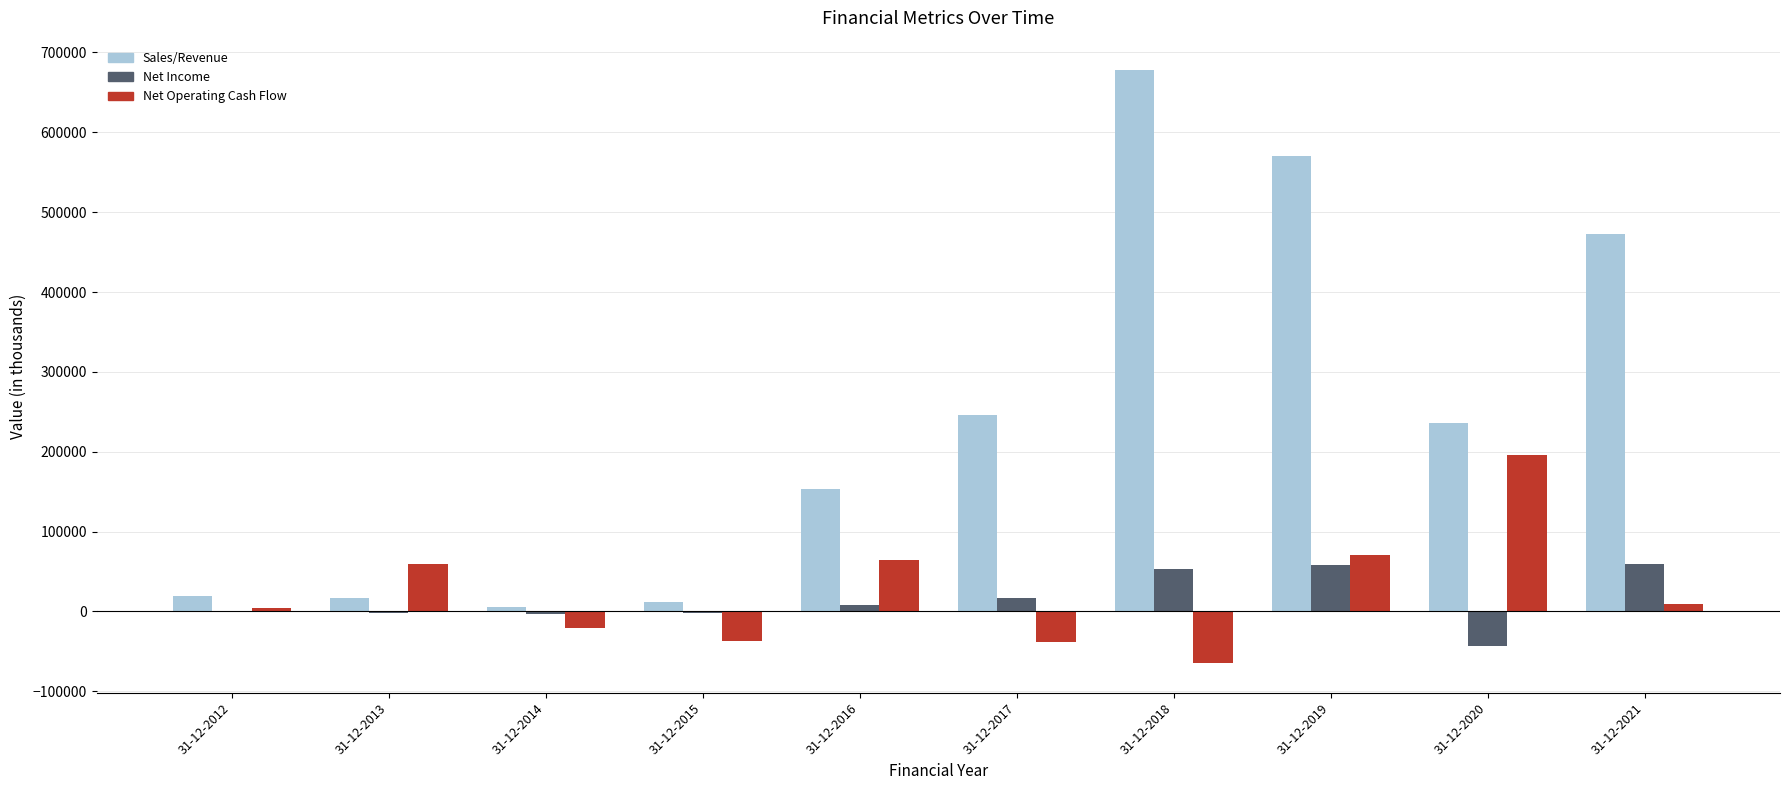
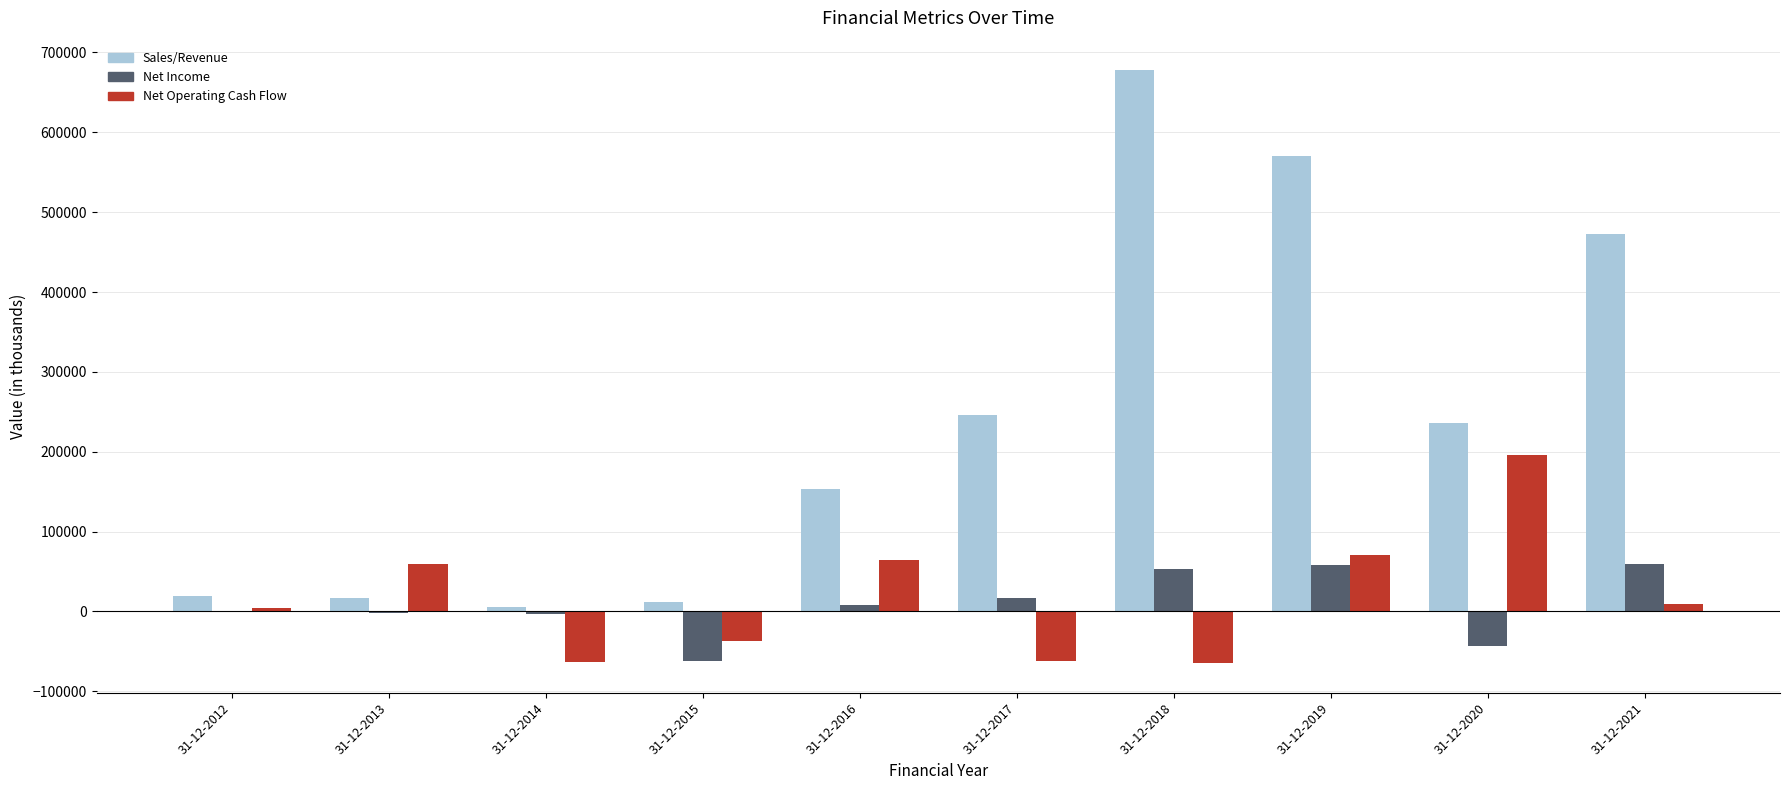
Net Operating Cash Flow, 31-12-2014: -20000 -> -60000
Net Income, 31-12-2015: 0 -> -60000
Net Operating Cash Flow, 31-12-2017: -40000 -> -60000
